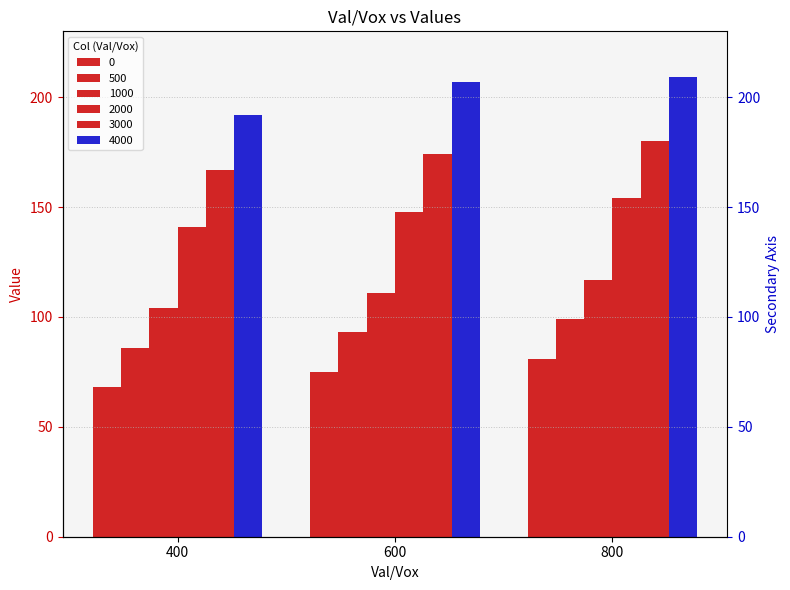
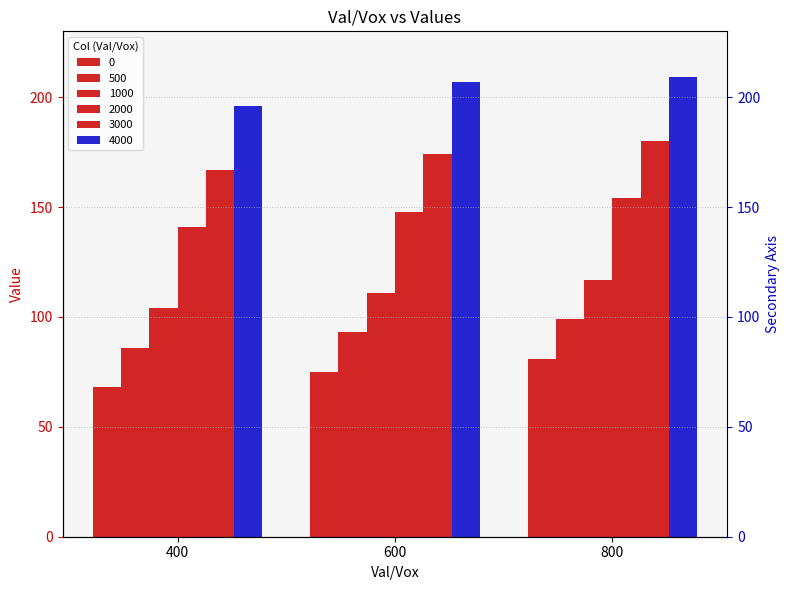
4000, 400: 192 -> 196
